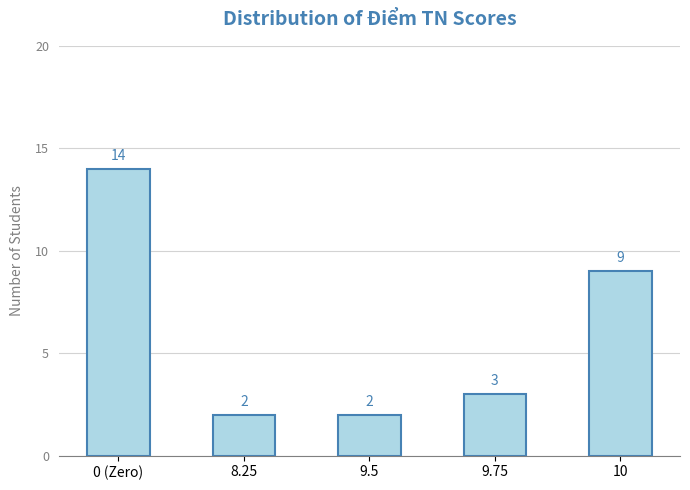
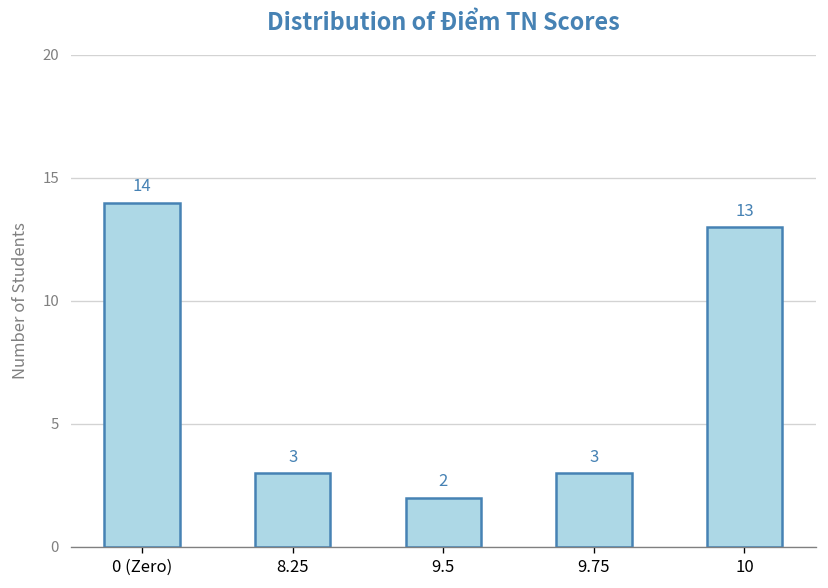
8.25: 2 -> 3
10: 9 -> 13
